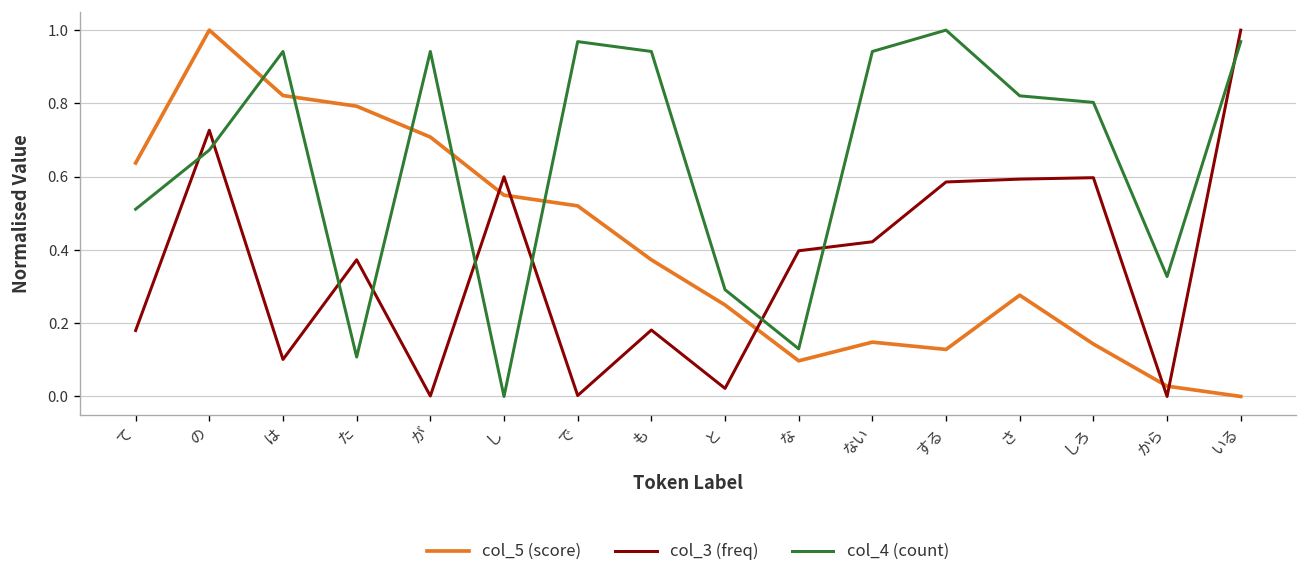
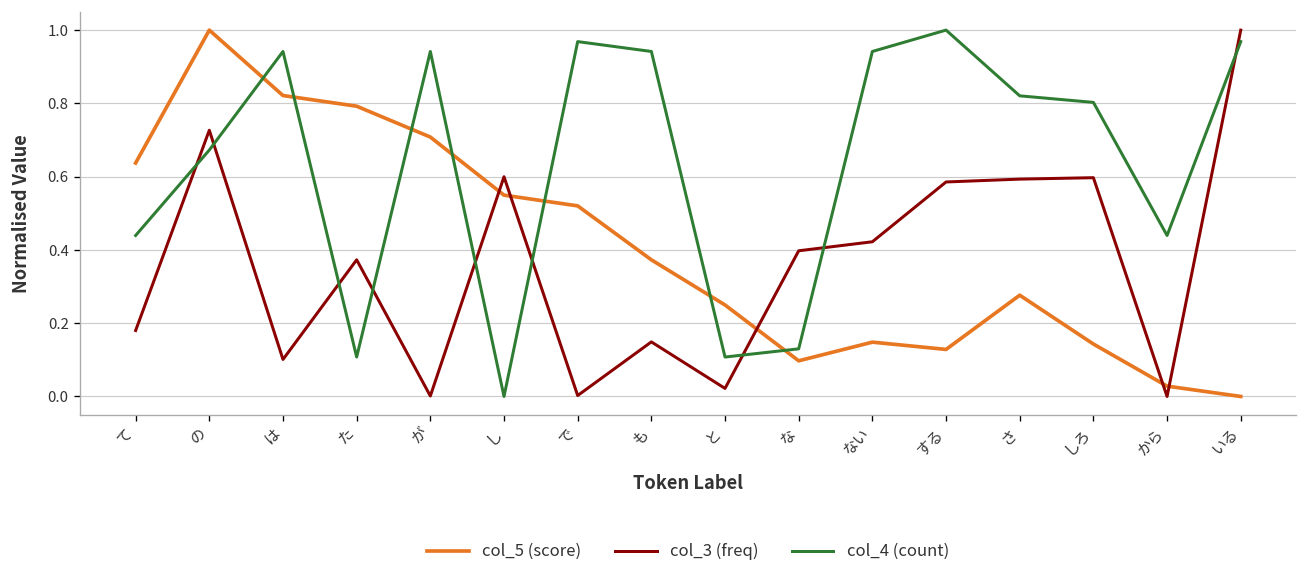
col_4 (count), て: 0.51 -> 0.44
col_3 (freq), も: 0.18 -> 0.15
col_4 (count), と: 0.29 -> 0.11
col_4 (count), から: 0.33 -> 0.44
